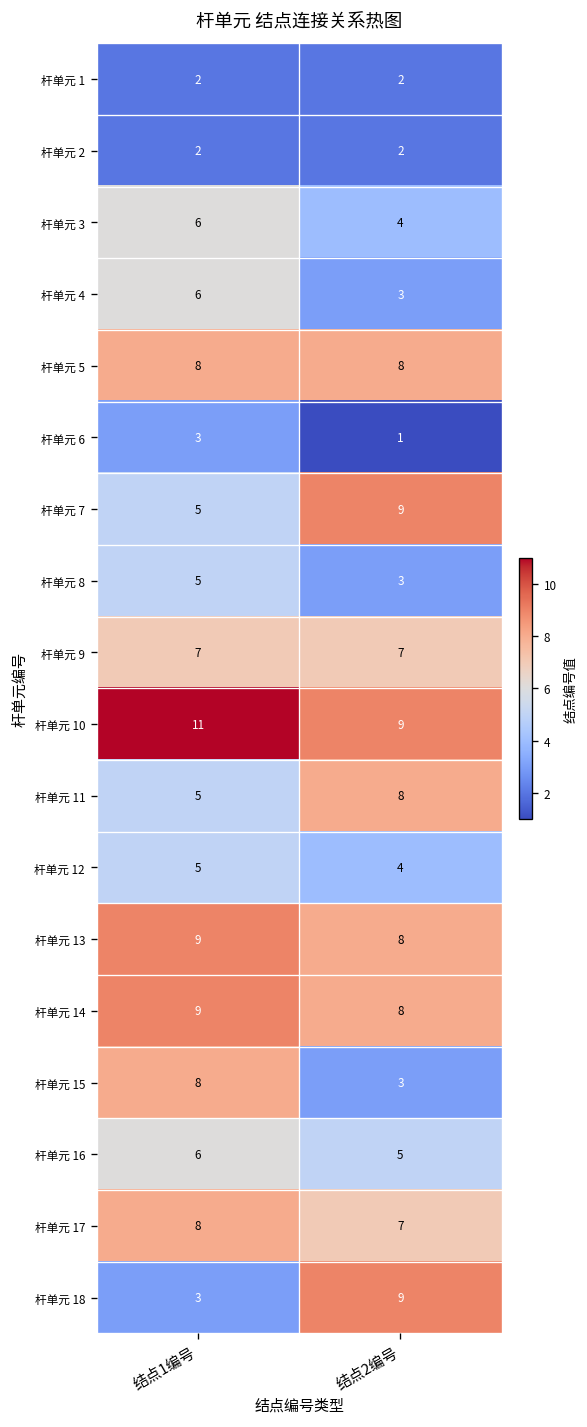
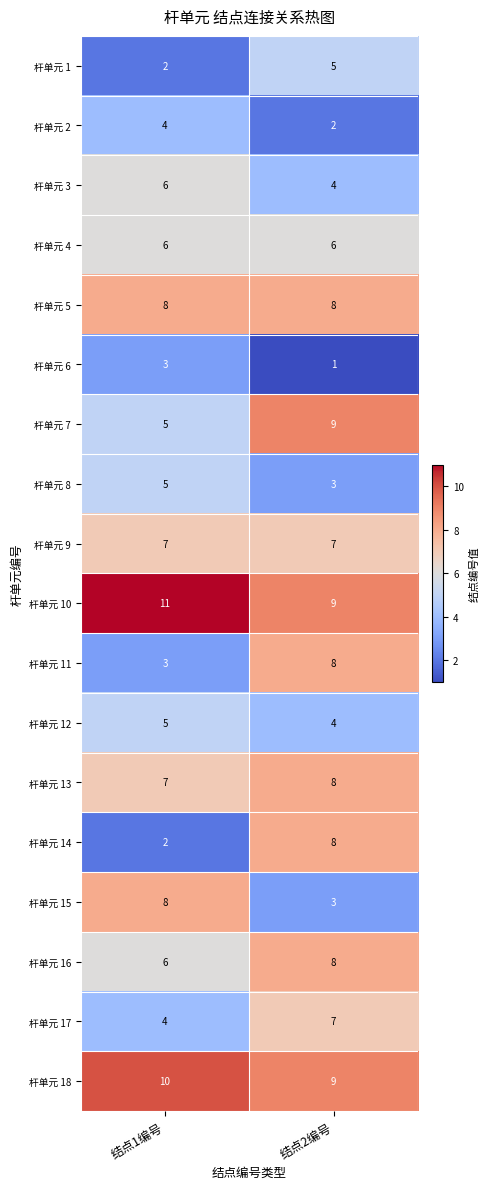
杆单元 1, 结点2编号: 2 -> 5
杆单元 2, 结点1编号: 2 -> 4
杆单元 4, 结点2编号: 3 -> 6
杆单元 11, 结点1编号: 5 -> 3
杆单元 13, 结点1编号: 9 -> 7
杆单元 14, 结点1编号: 9 -> 2
杆单元 16, 结点2编号: 5 -> 8
杆单元 17, 结点1编号: 8 -> 4
杆单元 18, 结点1编号: 3 -> 10
